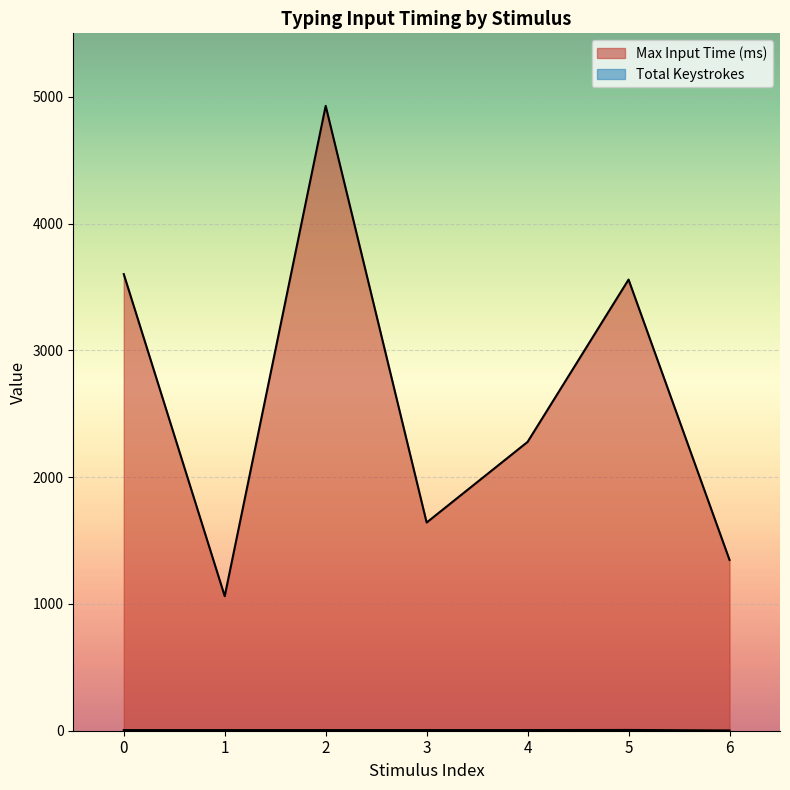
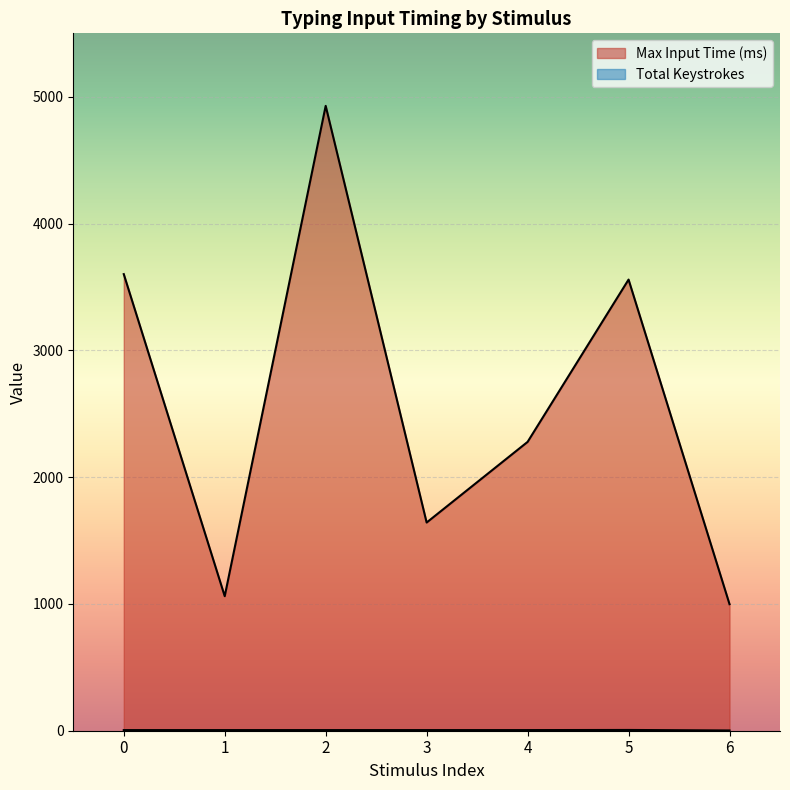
Max Input Time (ms), 6: 1350 -> 1000
